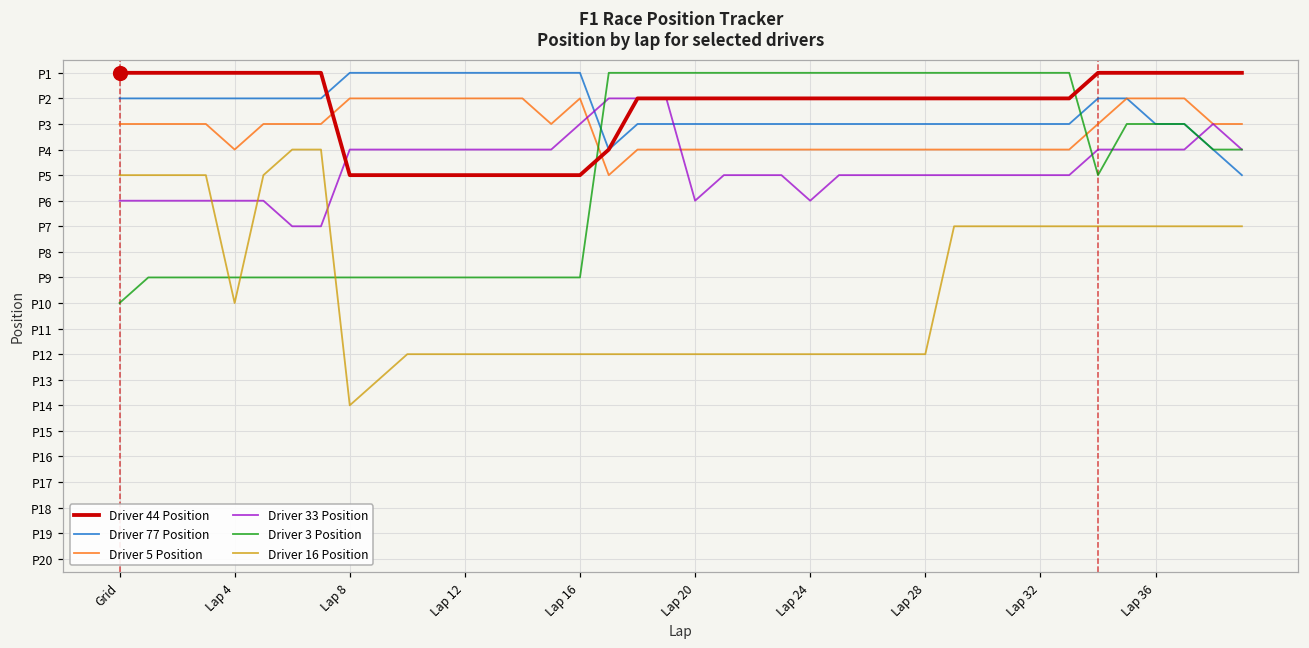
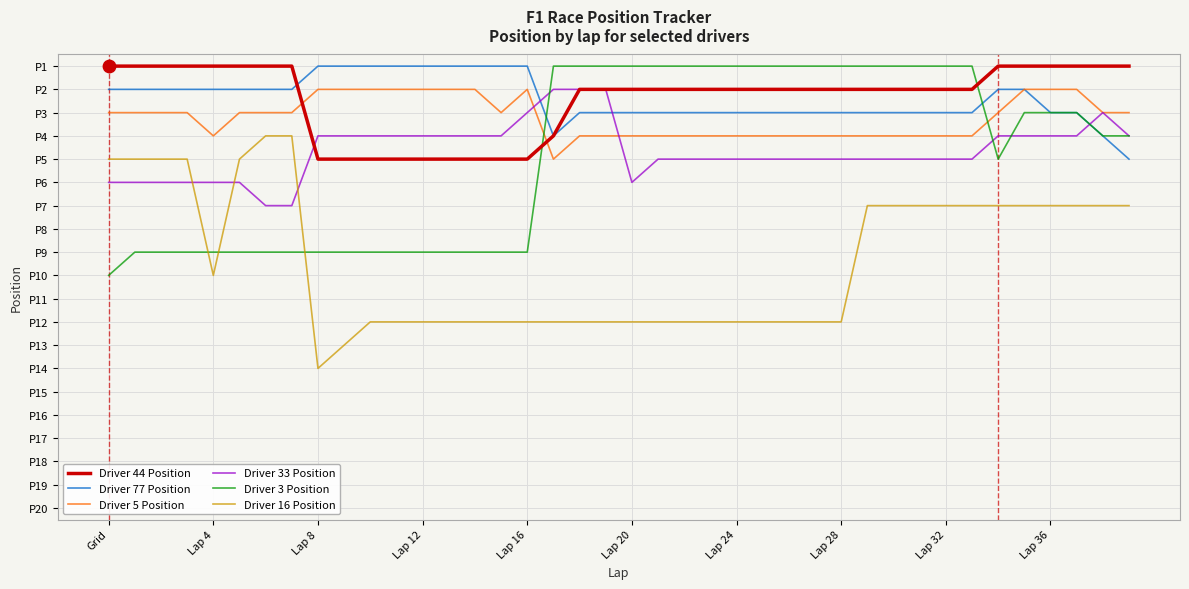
Driver 33 Position, Lap 24: P6 -> P5
